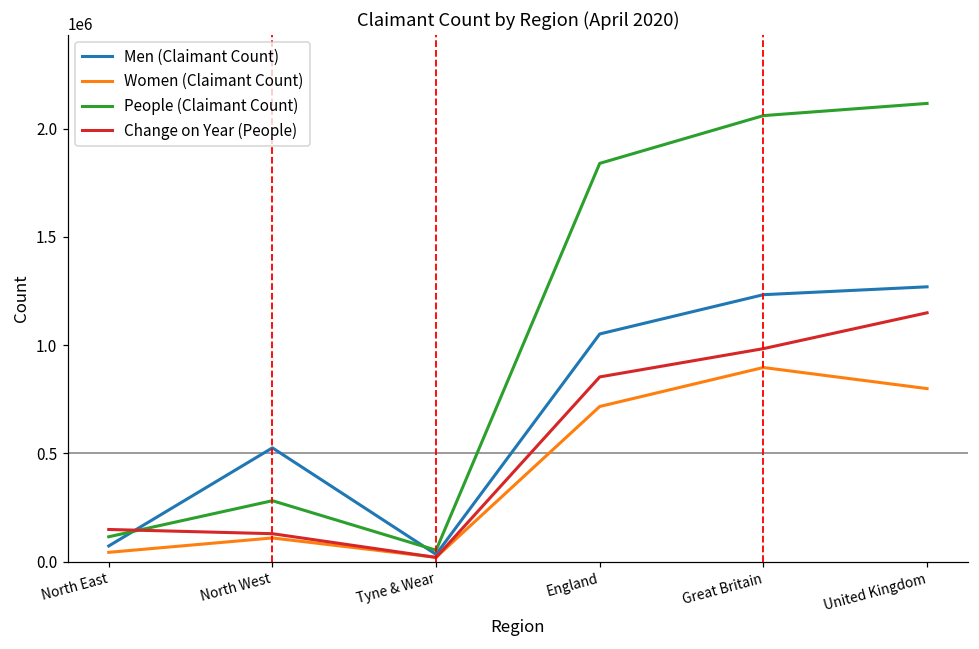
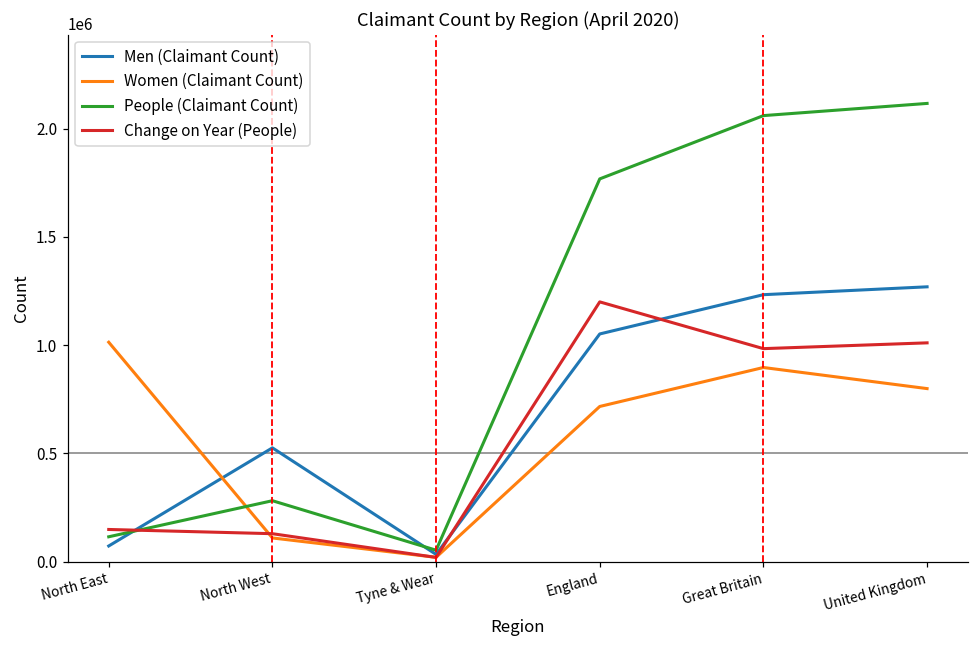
Women (Claimant Count), North East: 40000 -> 1010000
People (Claimant Count), England: 1840000 -> 1770000
Change on Year (People), England: 850000 -> 1200000
Change on Year (People), United Kingdom: 1150000 -> 1010000
